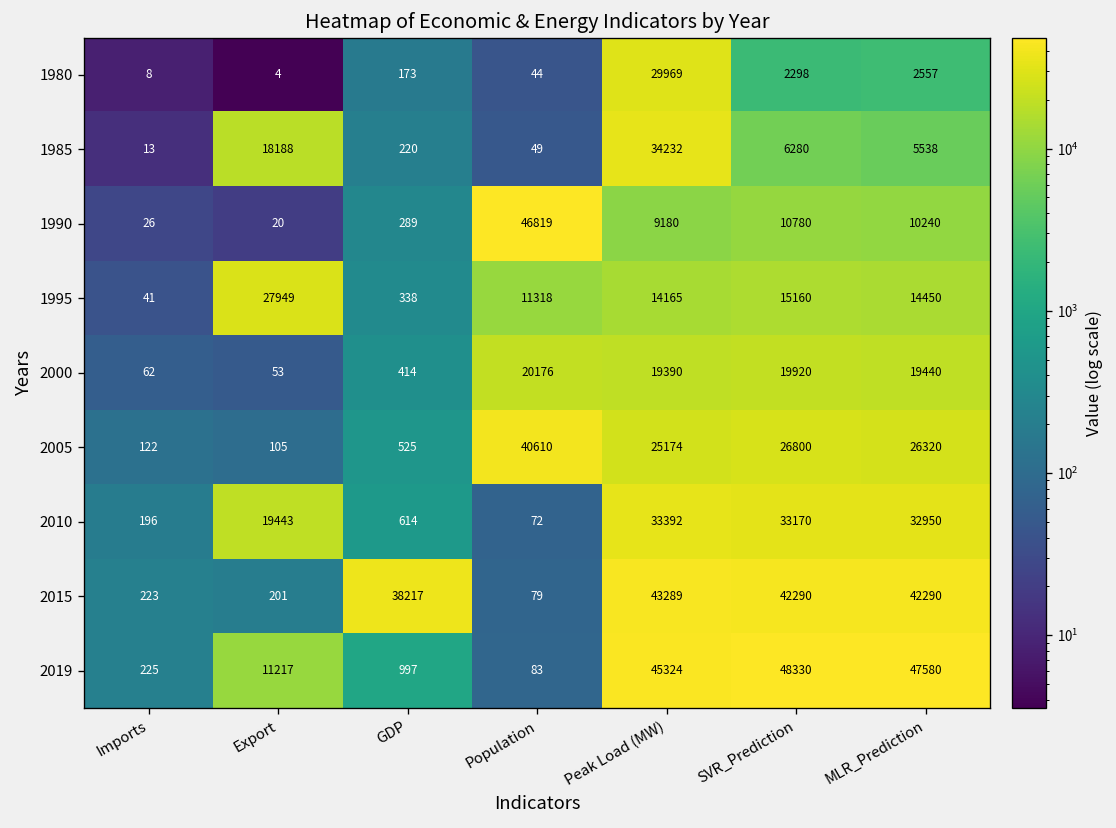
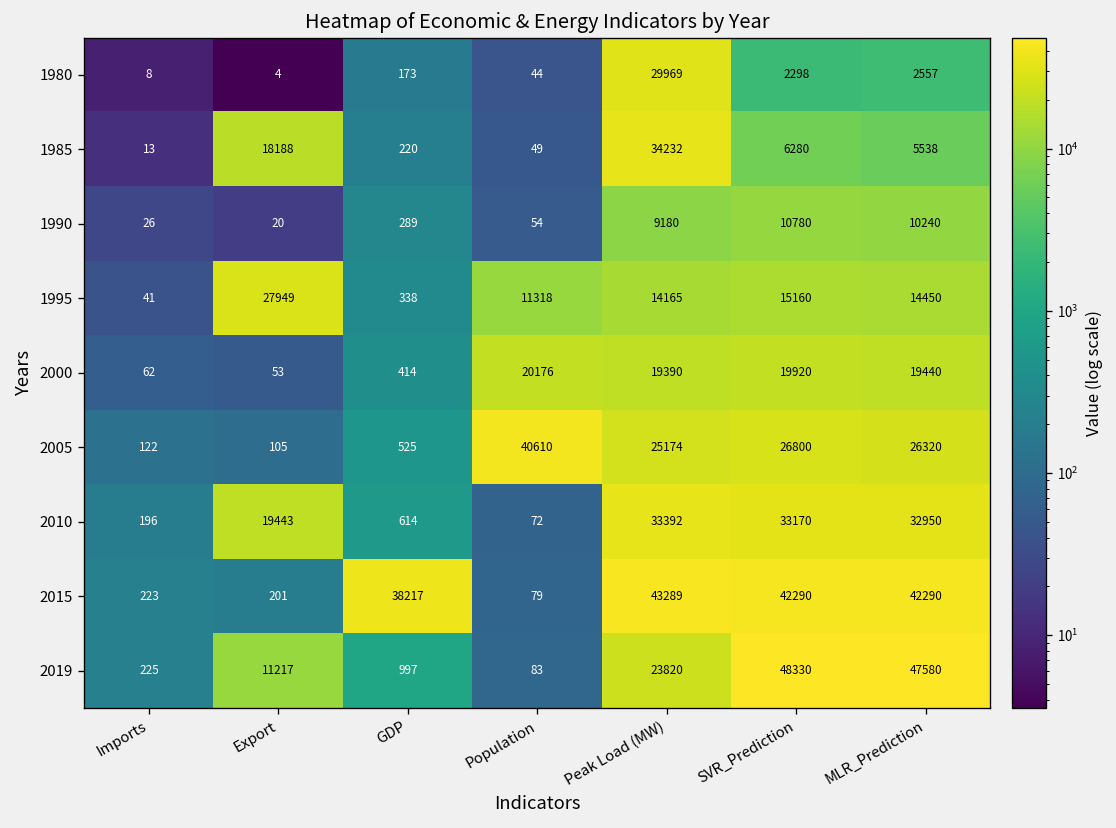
1990, Population: 46819 -> 54
2019, Peak Load (MW): 45324 -> 23820
